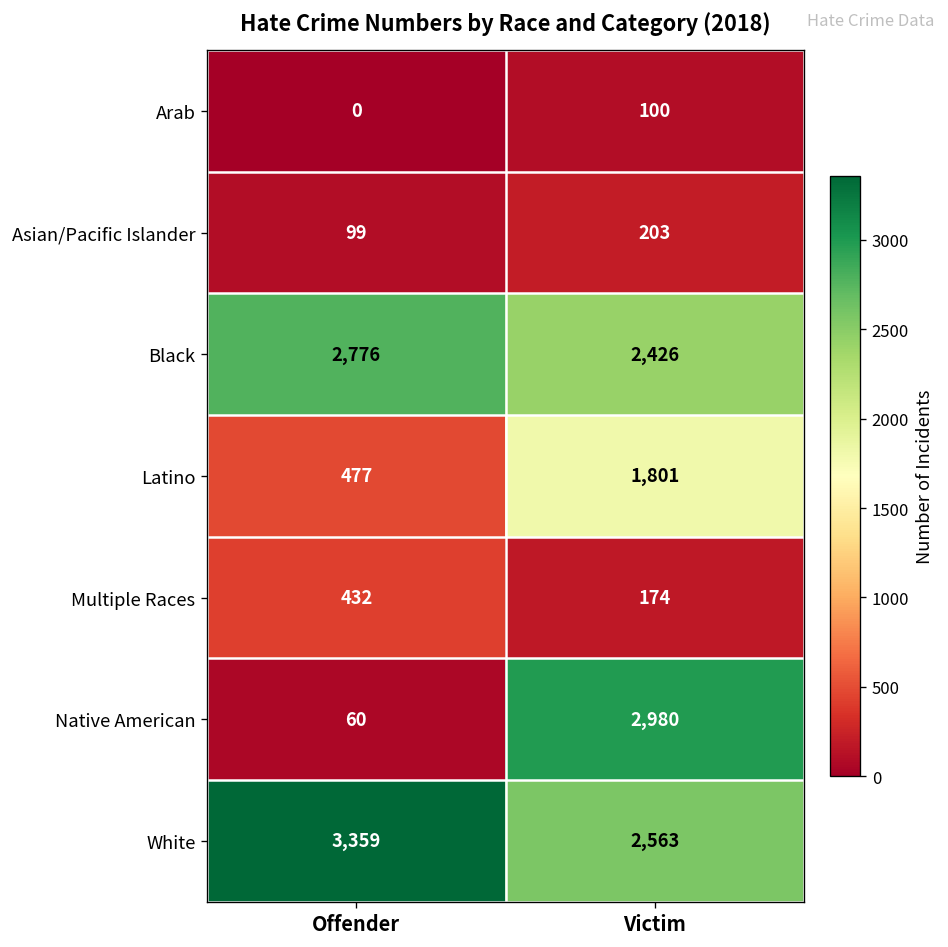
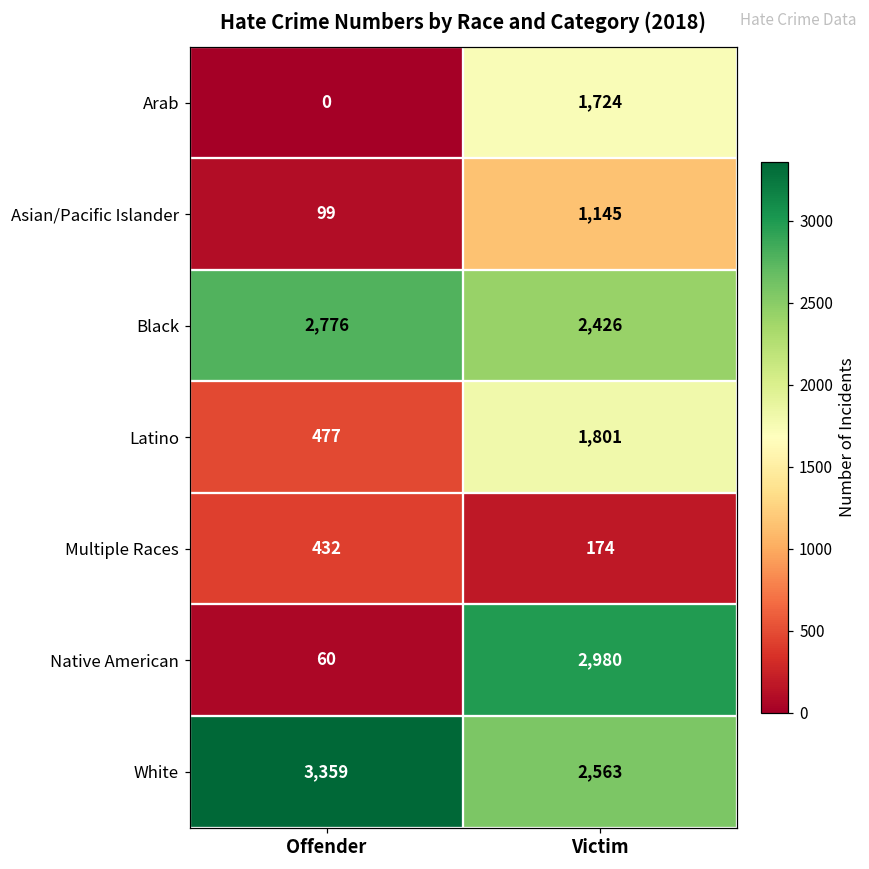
Arab, Victim: 100 -> 1,724
Asian/Pacific Islander, Victim: 203 -> 1,145
